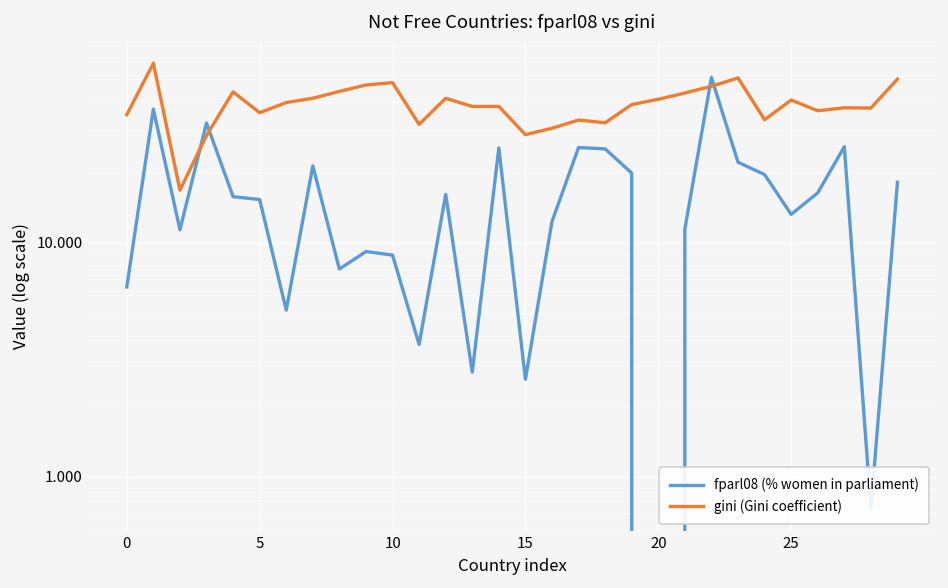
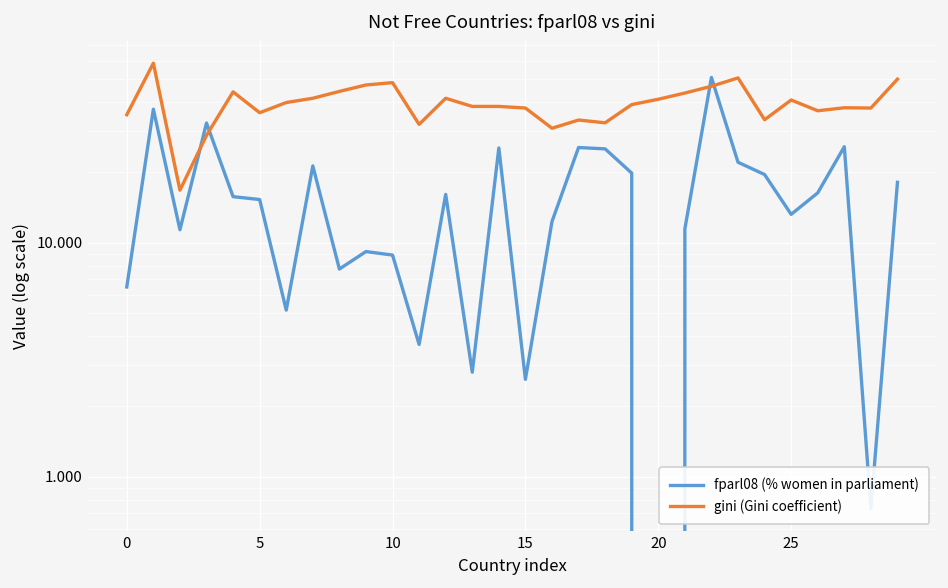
gini (Gini coefficient), 15: 29 -> 38
